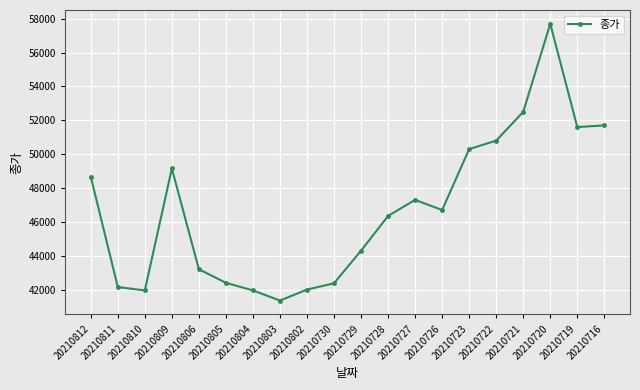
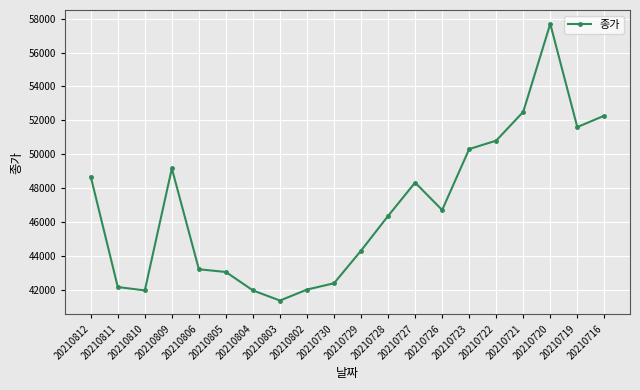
20210805: 42400 -> 43000
20210727: 47300 -> 48300
20210716: 51700 -> 52300
